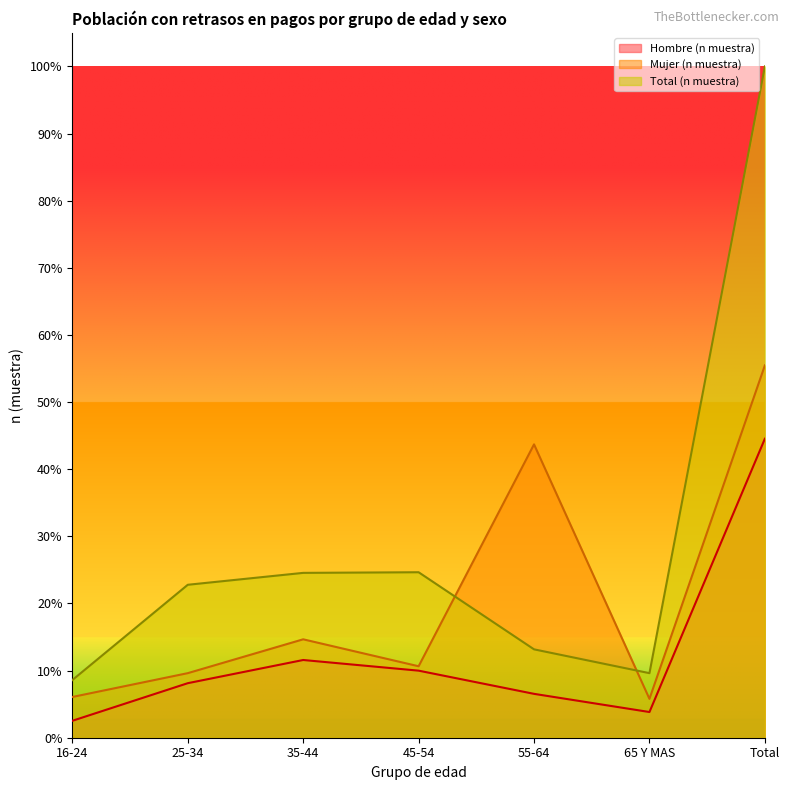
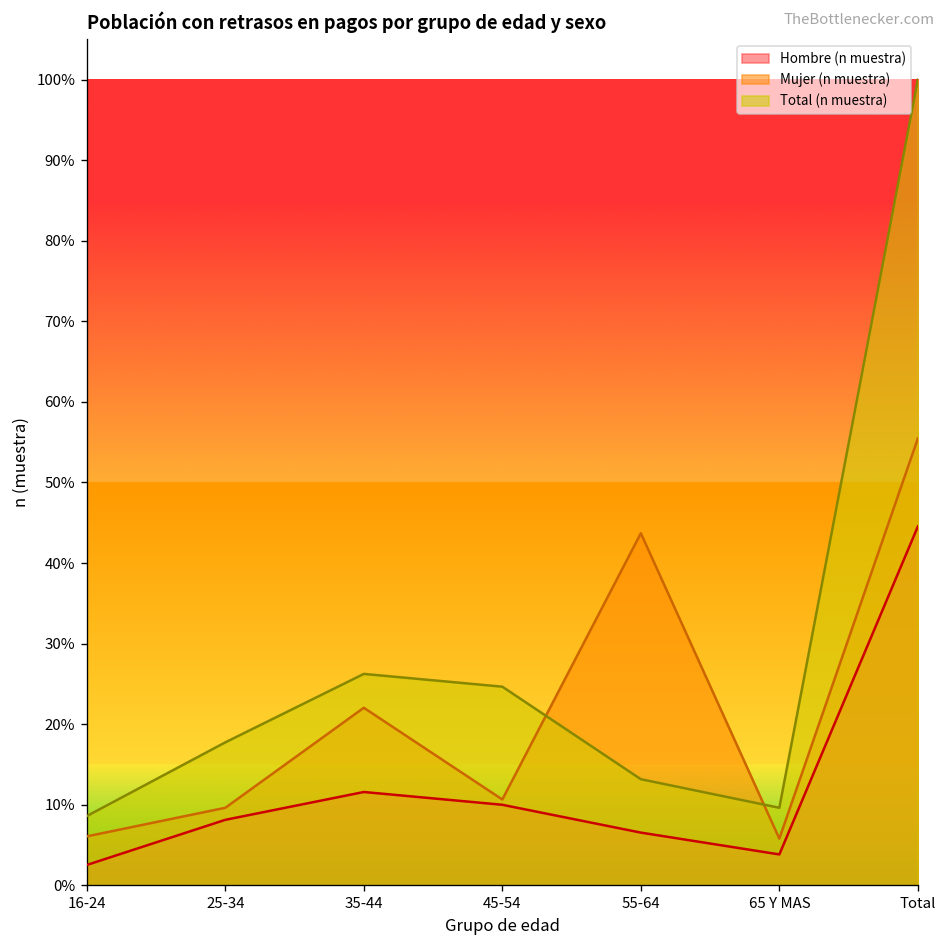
Total (n muestra), 25-34: 23% -> 18%
Mujer (n muestra), 35-44: 15% -> 22%
Total (n muestra), 35-44: 25% -> 26%
